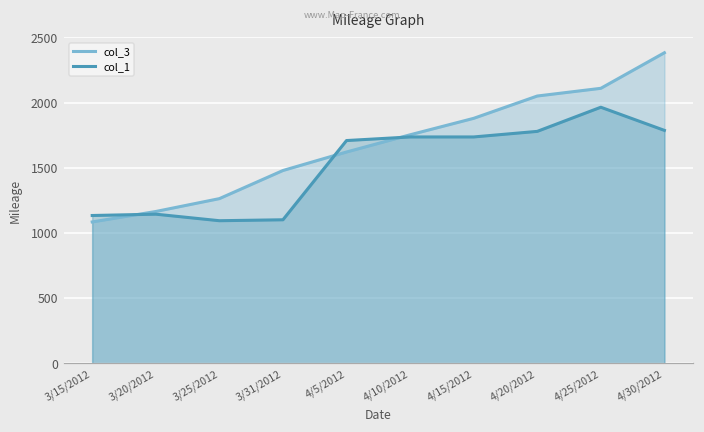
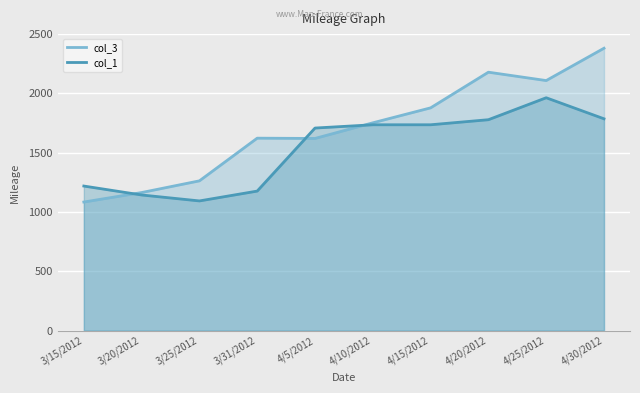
col_1, 3/15/2012: 1130 -> 1220
col_3, 3/31/2012: 1480 -> 1620
col_1, 3/31/2012: 1100 -> 1180
col_3, 4/20/2012: 2050 -> 2180
